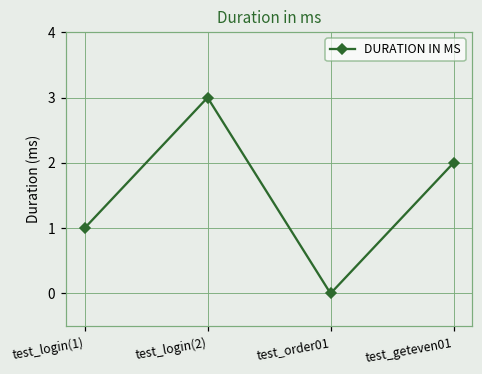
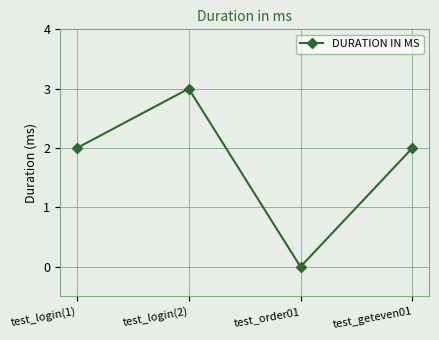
test_login(1): 1 -> 2
